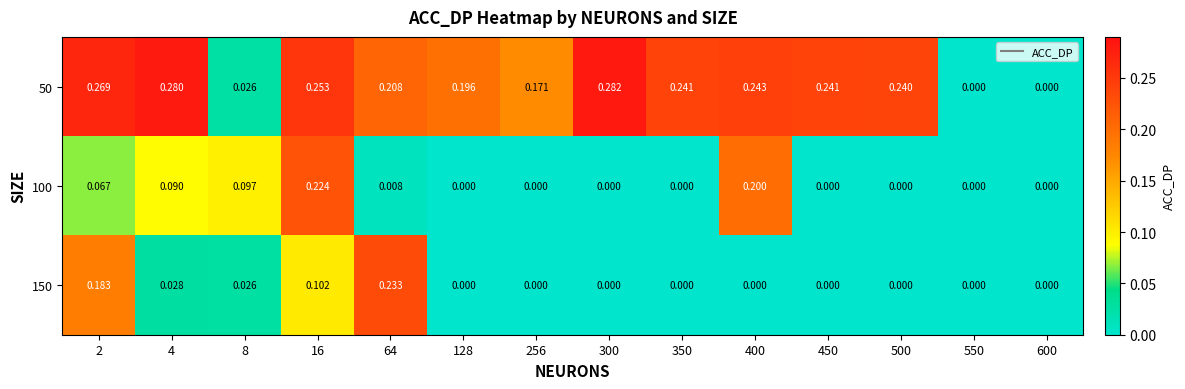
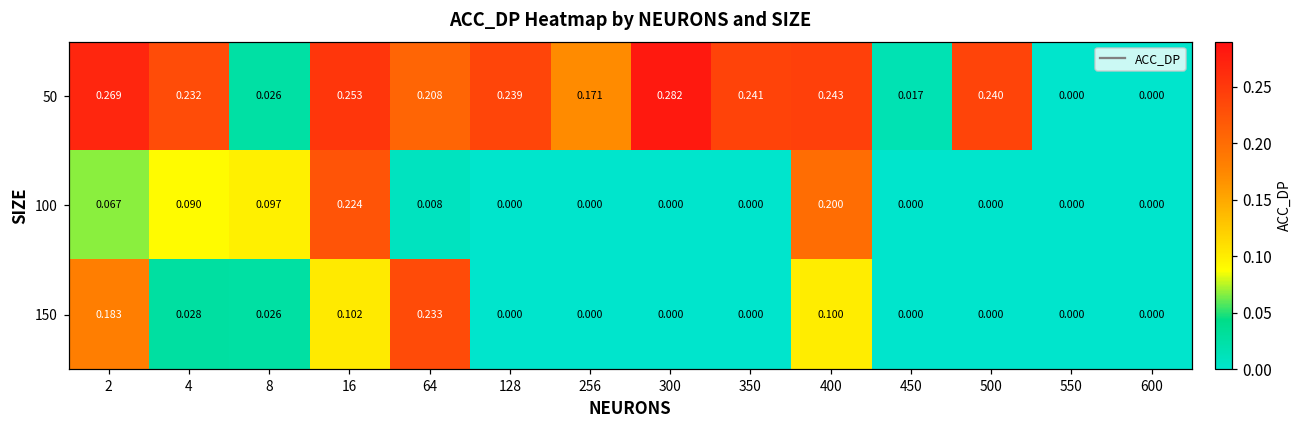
50, 4: 0.280 -> 0.232
50, 128: 0.196 -> 0.239
50, 450: 0.241 -> 0.017
150, 400: 0.000 -> 0.100
